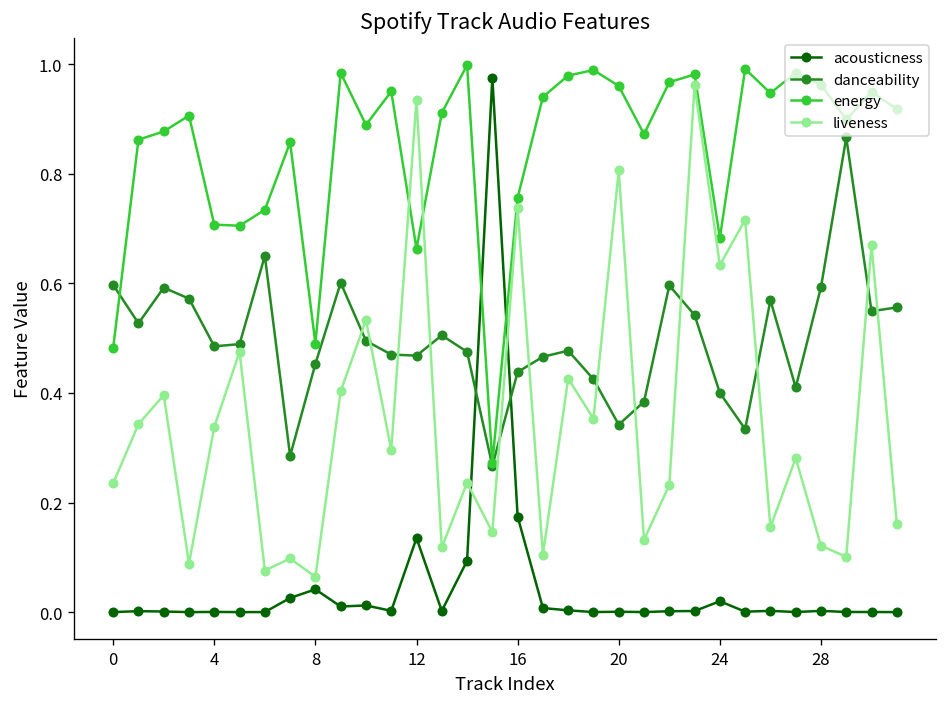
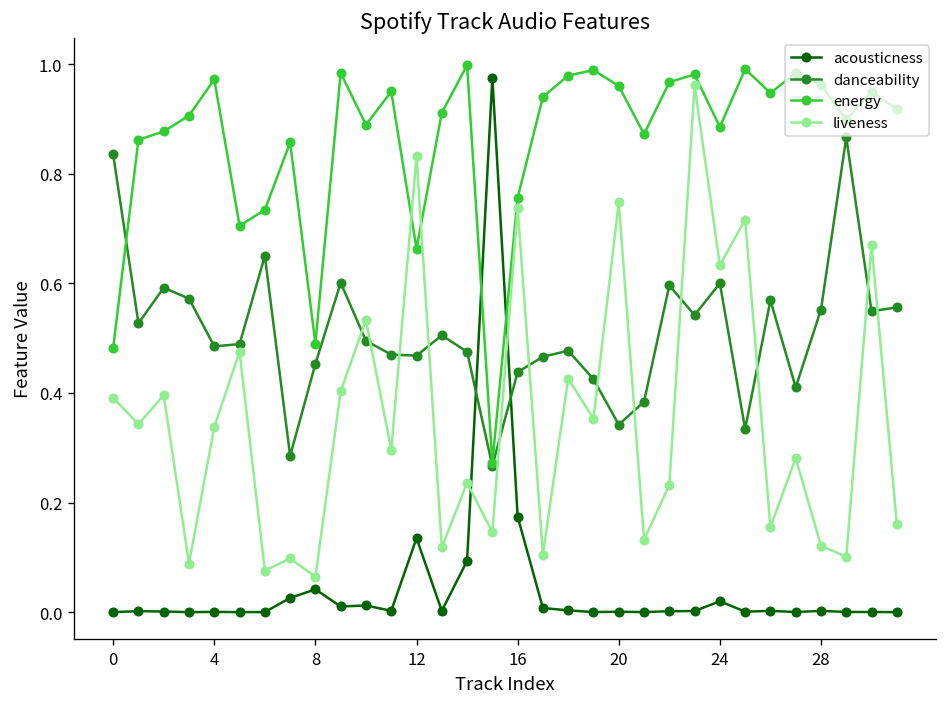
danceability, 0: 0.60 -> 0.84
liveness, 0: 0.24 -> 0.39
energy, 4: 0.71 -> 0.97
liveness, 12: 0.94 -> 0.83
liveness, 20: 0.81 -> 0.75
danceability, 24: 0.4 -> 0.6
energy, 24: 0.68 -> 0.89
danceability, 28: 0.59 -> 0.55
